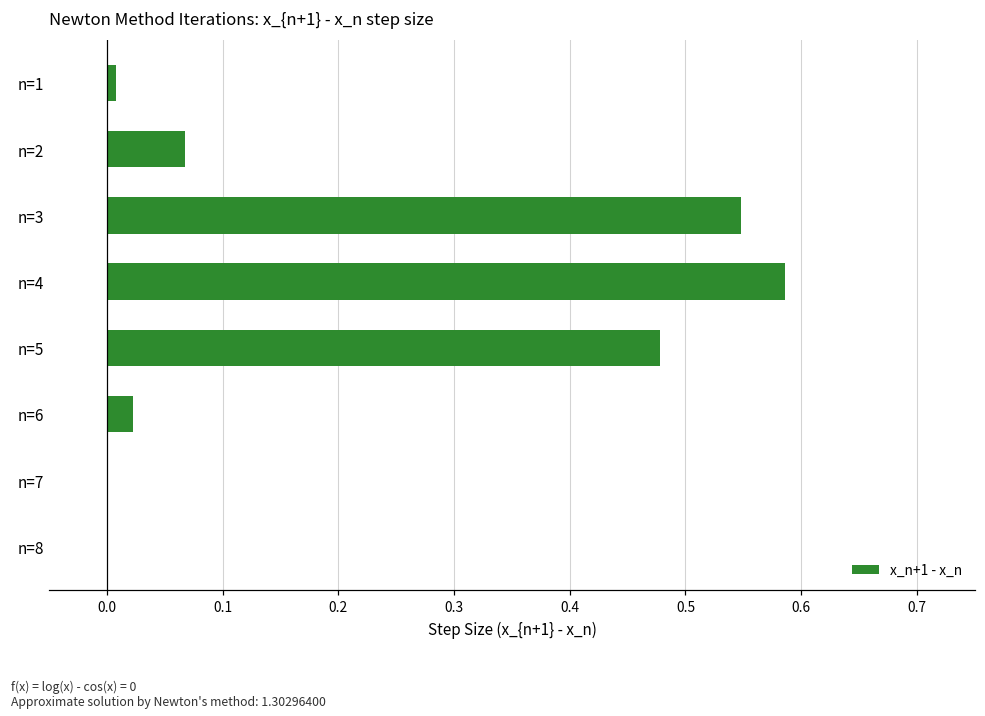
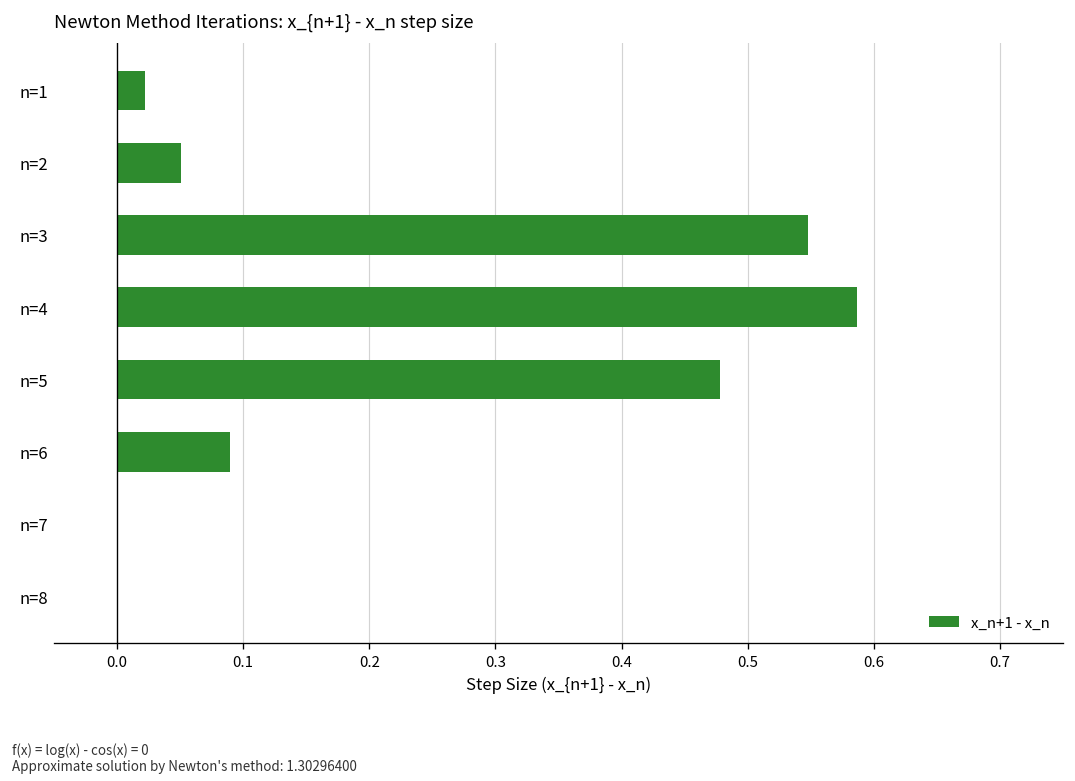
n=1: 0.008 -> 0.023
n=2: 0.067 -> 0.051
n=6: 0.023 -> 0.090
